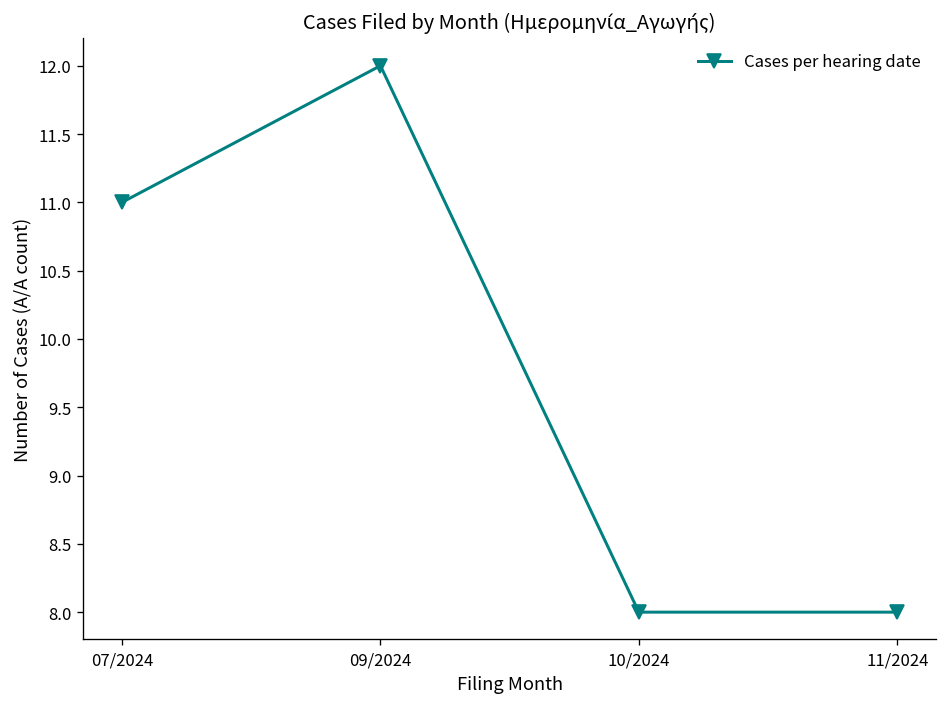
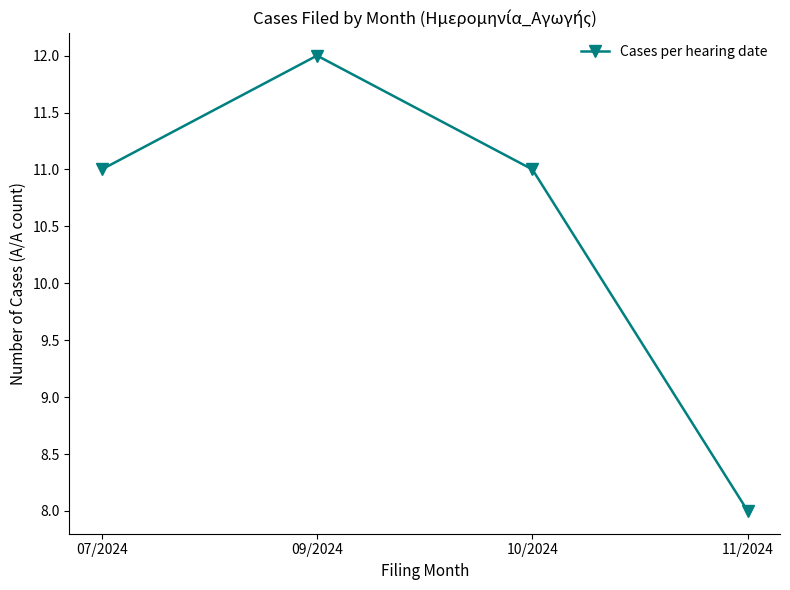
10/2024: 8 -> 11
